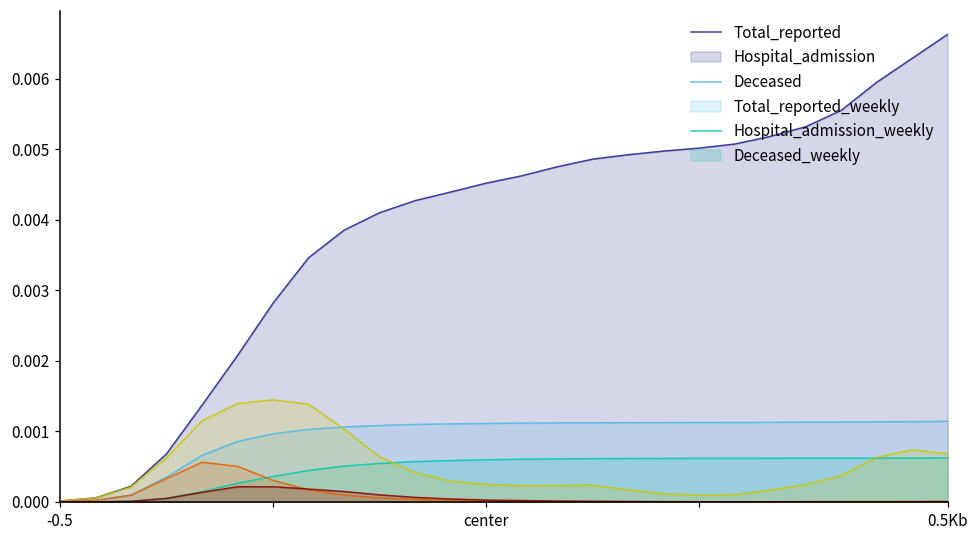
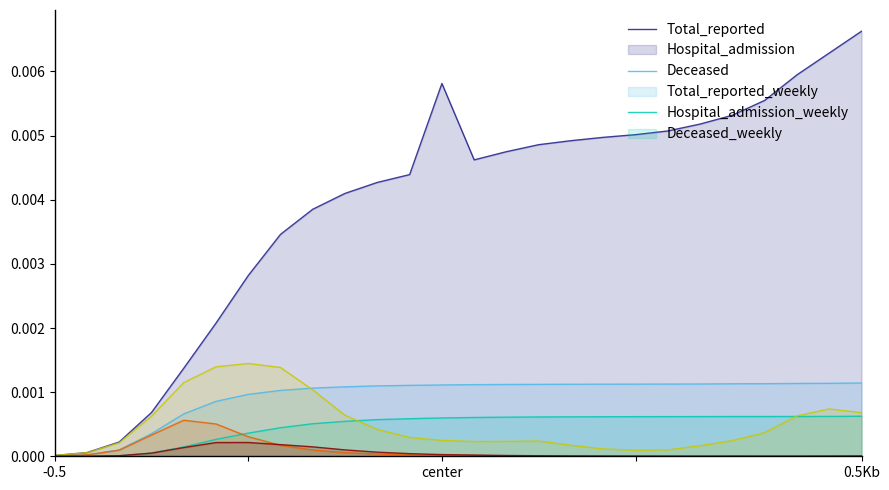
Total_reported, center: 0.0045 -> 0.0058
